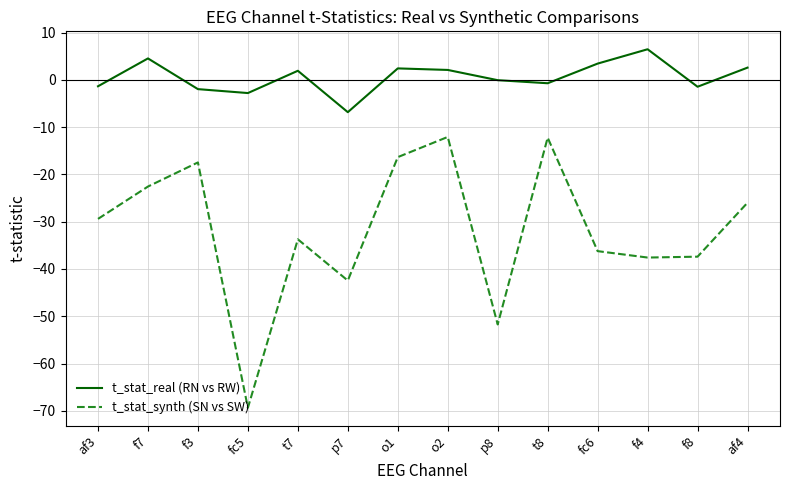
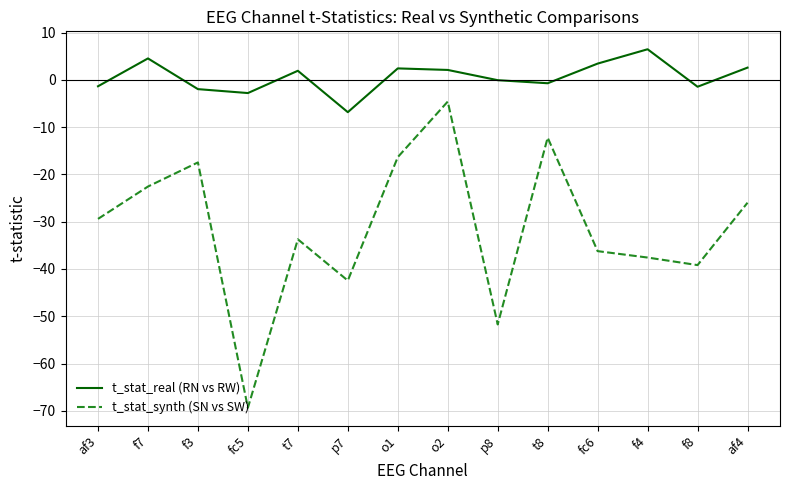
t_stat_synth (SN vs SW), o2: -12 -> -5
t_stat_synth (SN vs SW), f8: -37 -> -39
